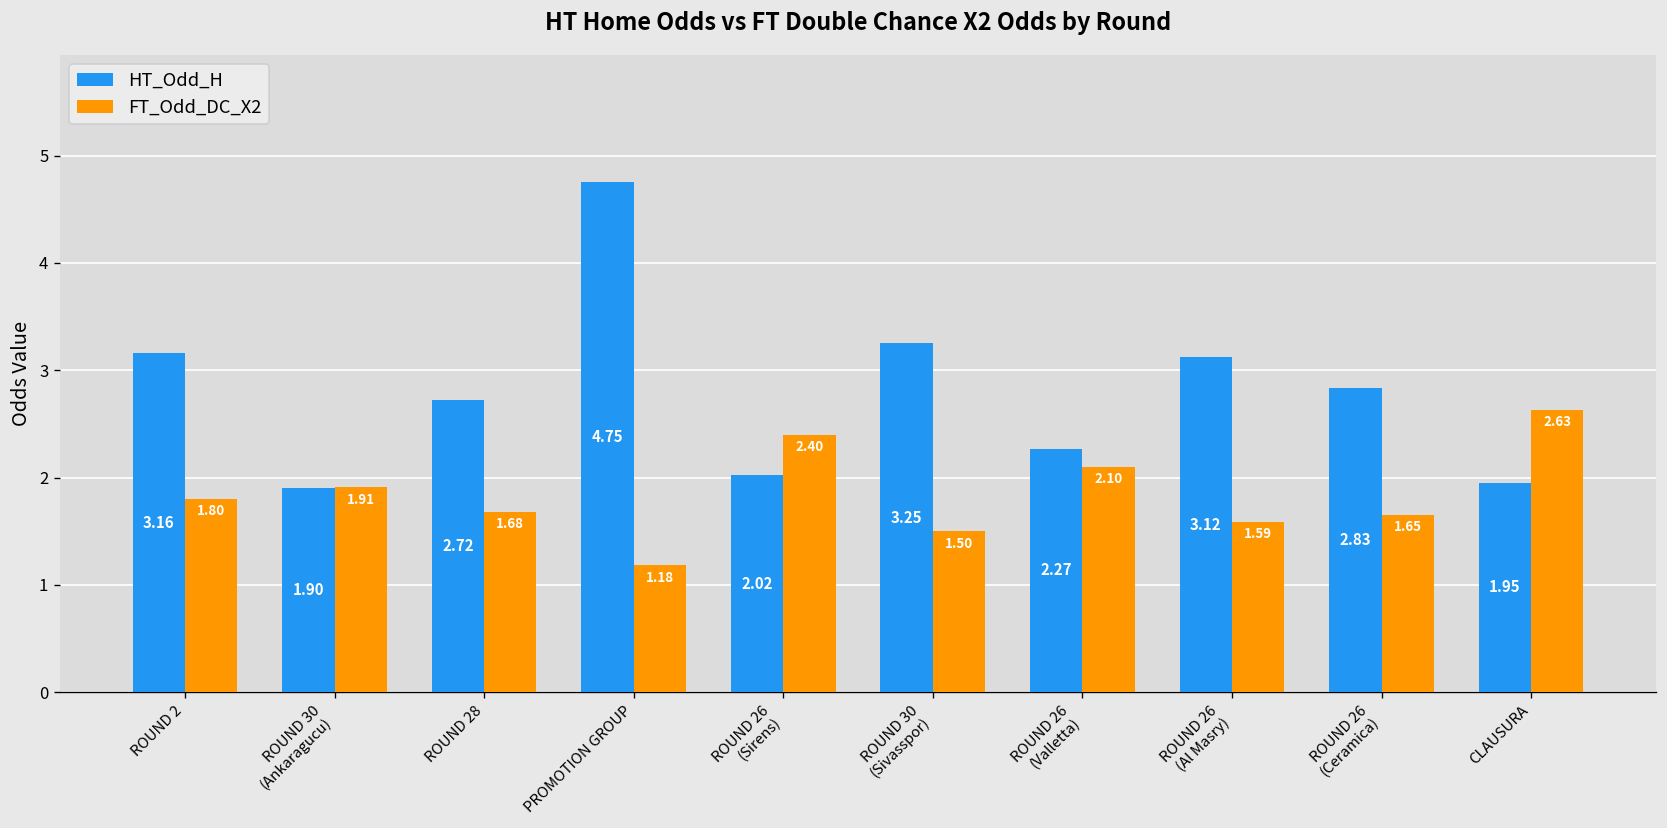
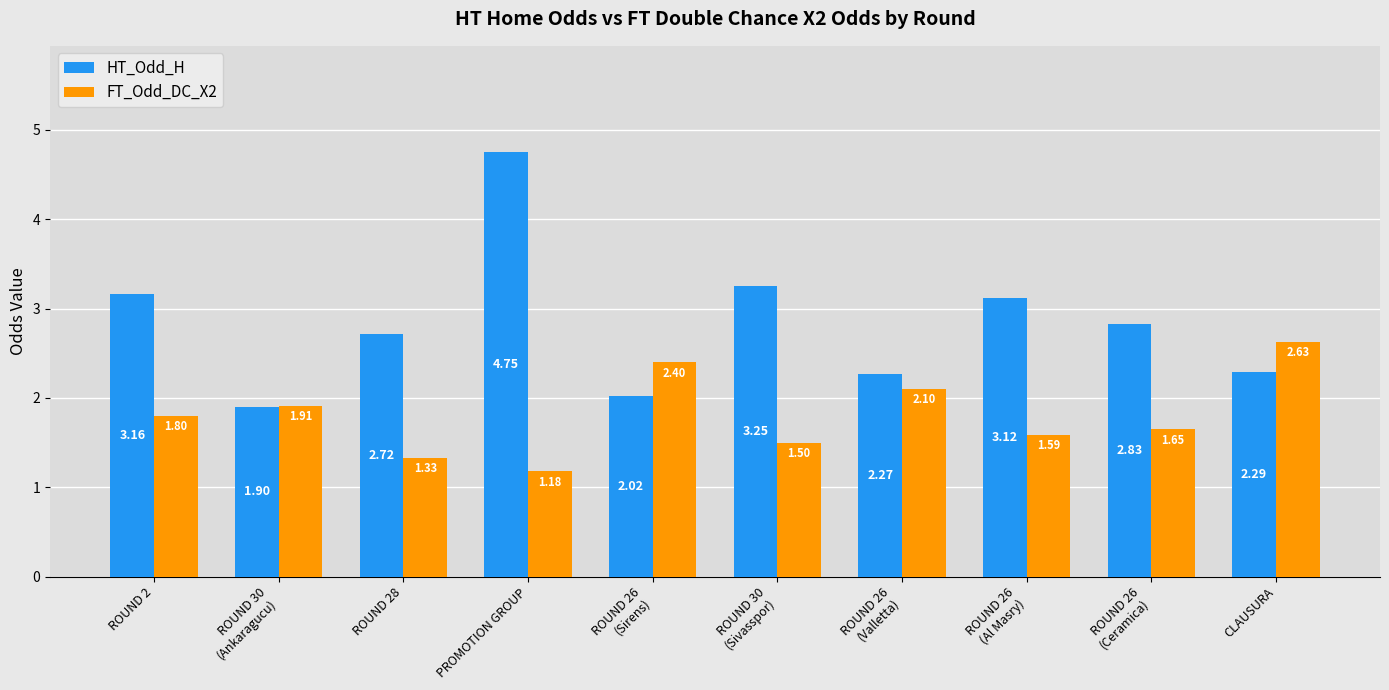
FT_Odd_DC_X2, ROUND 28: 1.68 -> 1.33
HT_Odd_H, CLAUSURA: 1.95 -> 2.29
